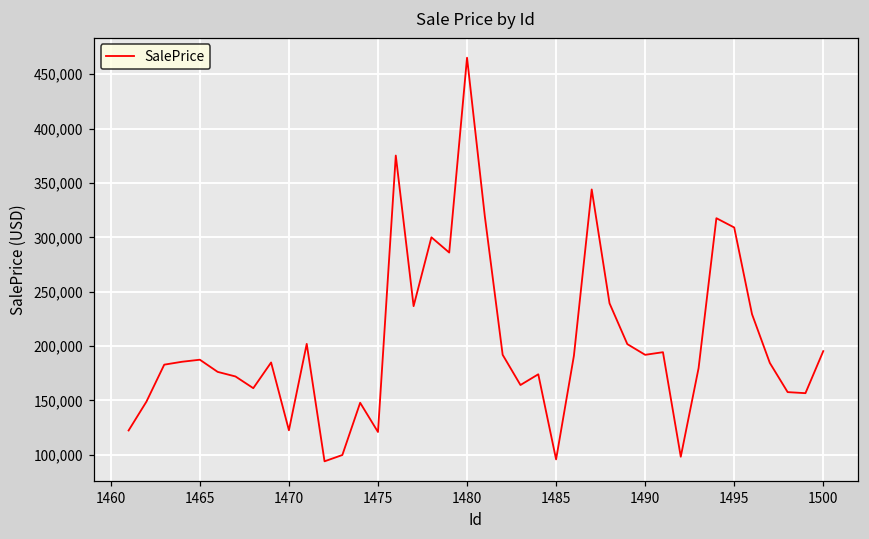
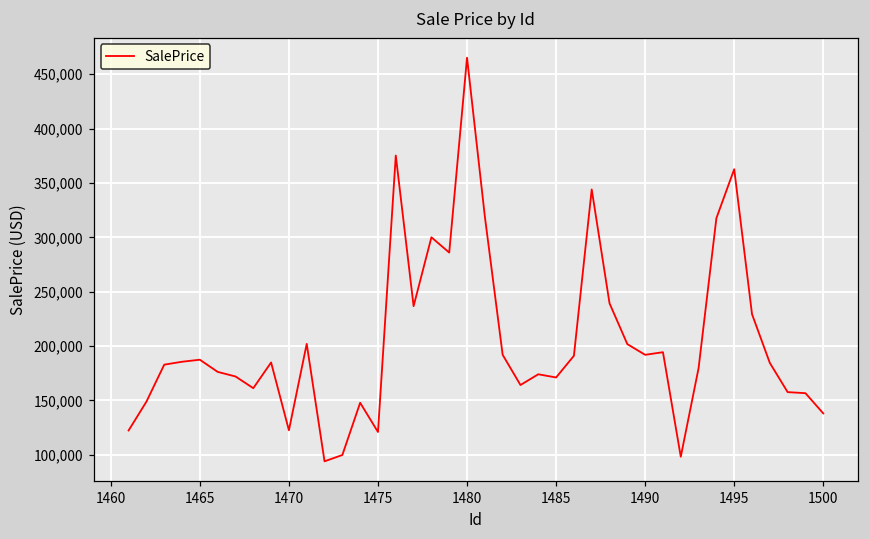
1485: 100,000 -> 170,000
1495: 310,000 -> 360,000
1500: 200,000 -> 140,000
